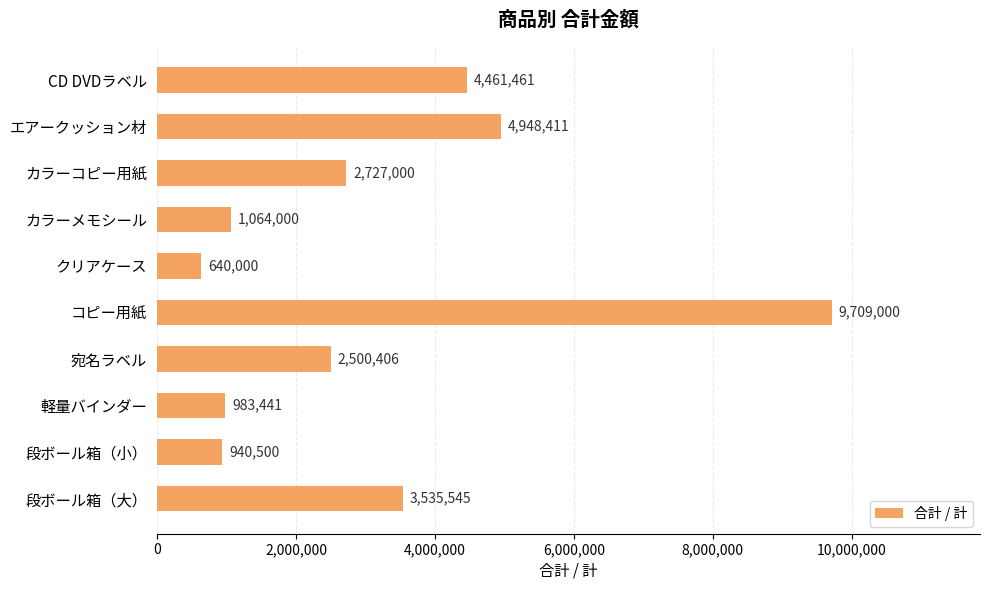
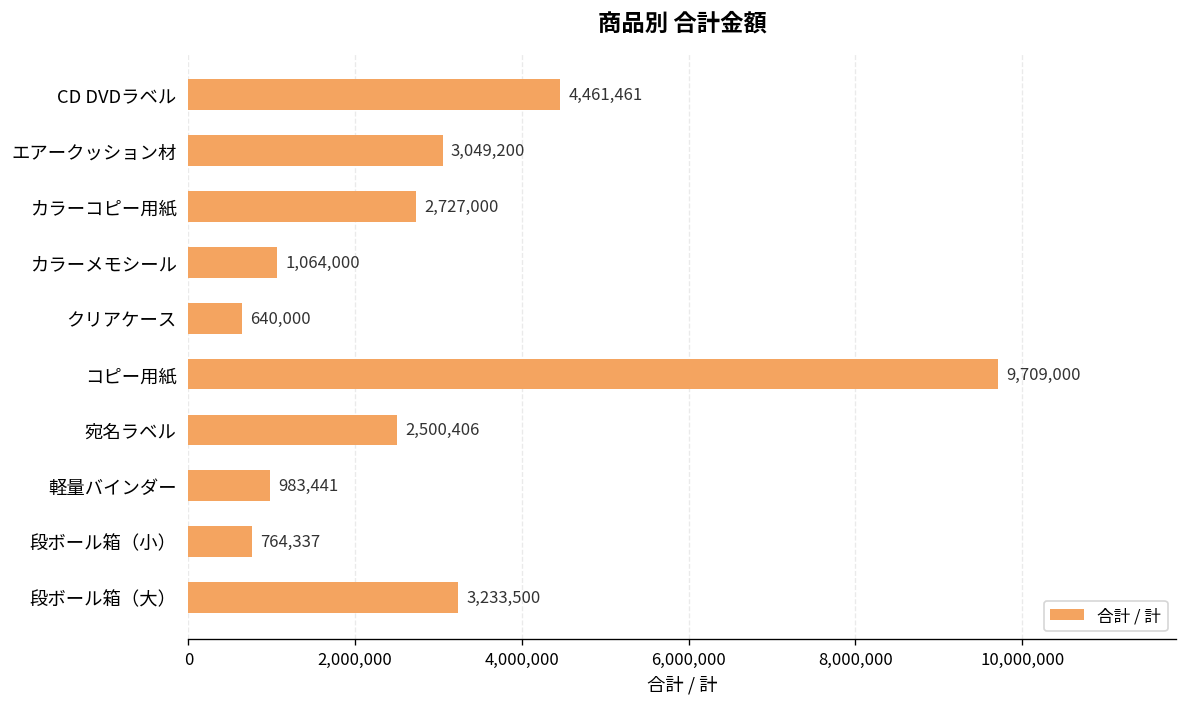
エアークッション材: 4,948,411 -> 3,049,200
段ボール箱（小）: 940,500 -> 764,337
段ボール箱（大）: 3,535,545 -> 3,233,500
